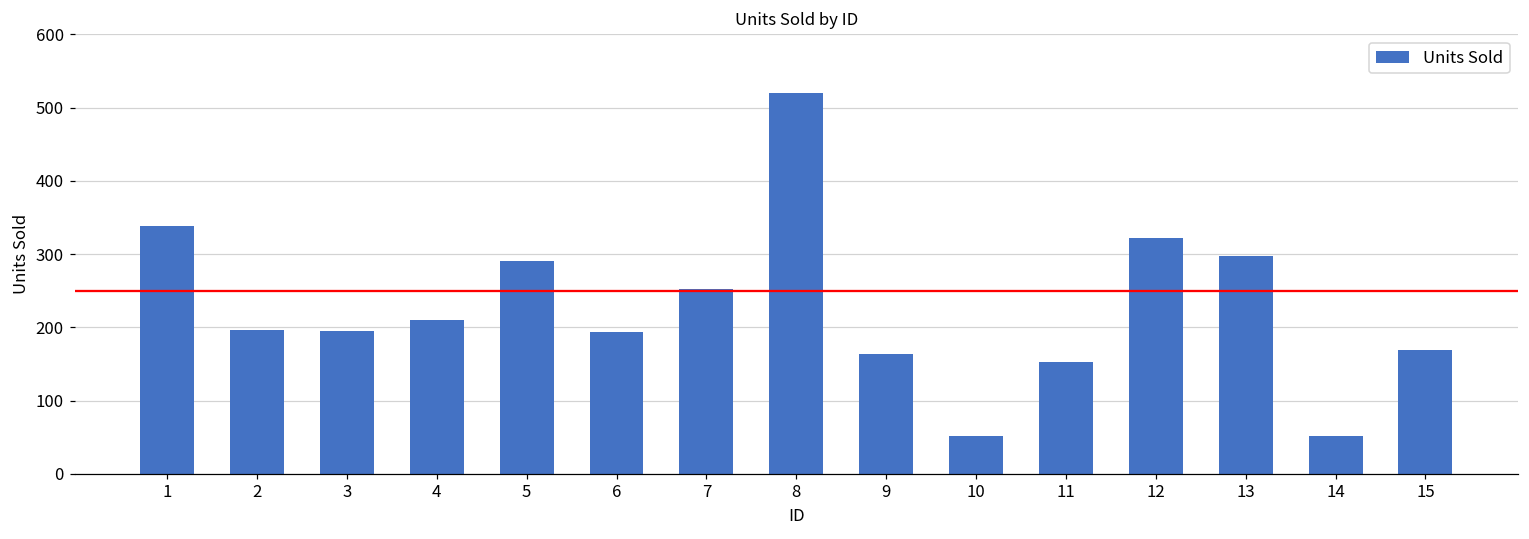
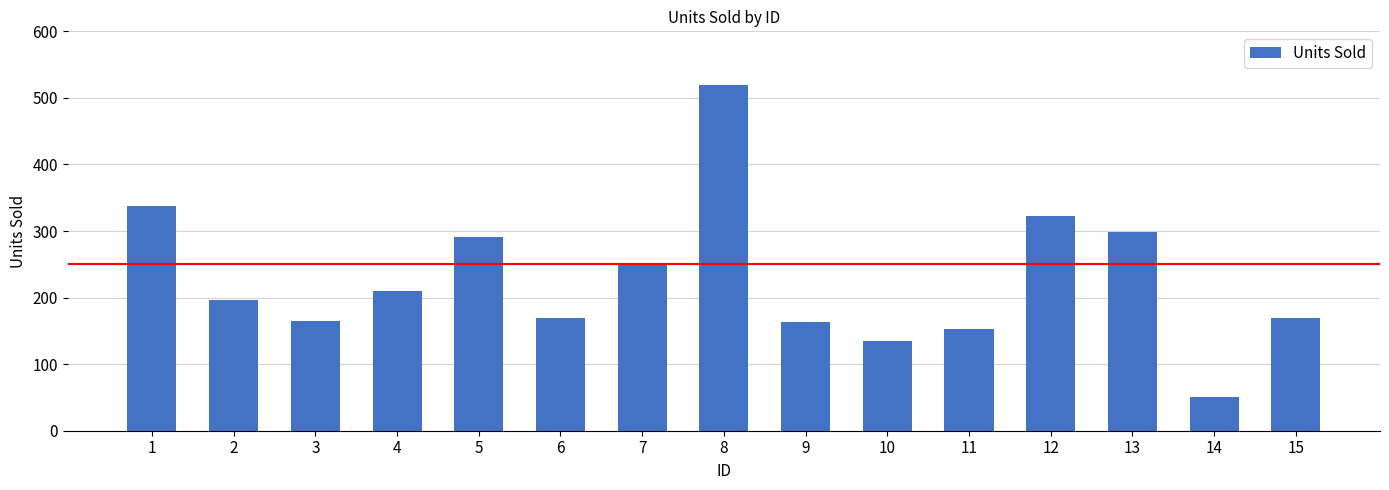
3: 200 -> 170
6: 190 -> 170
10: 50 -> 140
